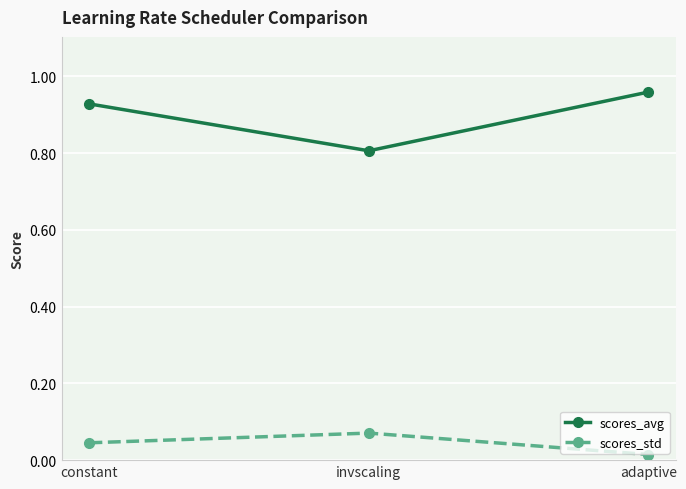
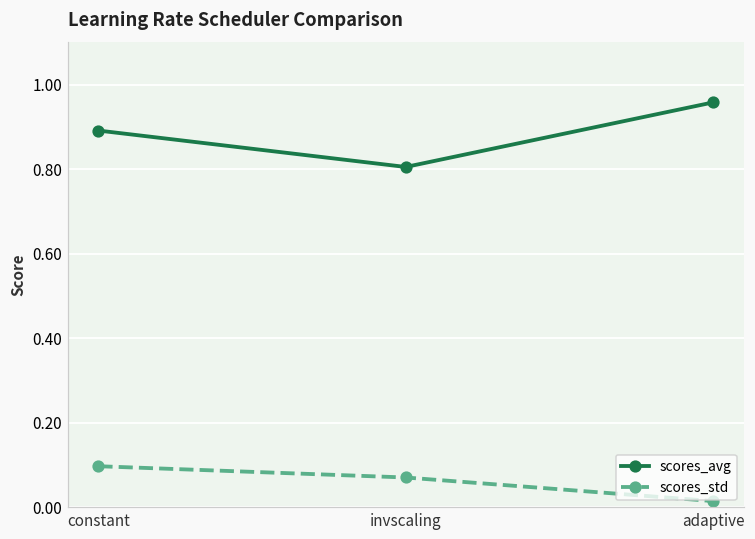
scores_avg, constant: 0.93 -> 0.89
scores_std, constant: 0.05 -> 0.10
